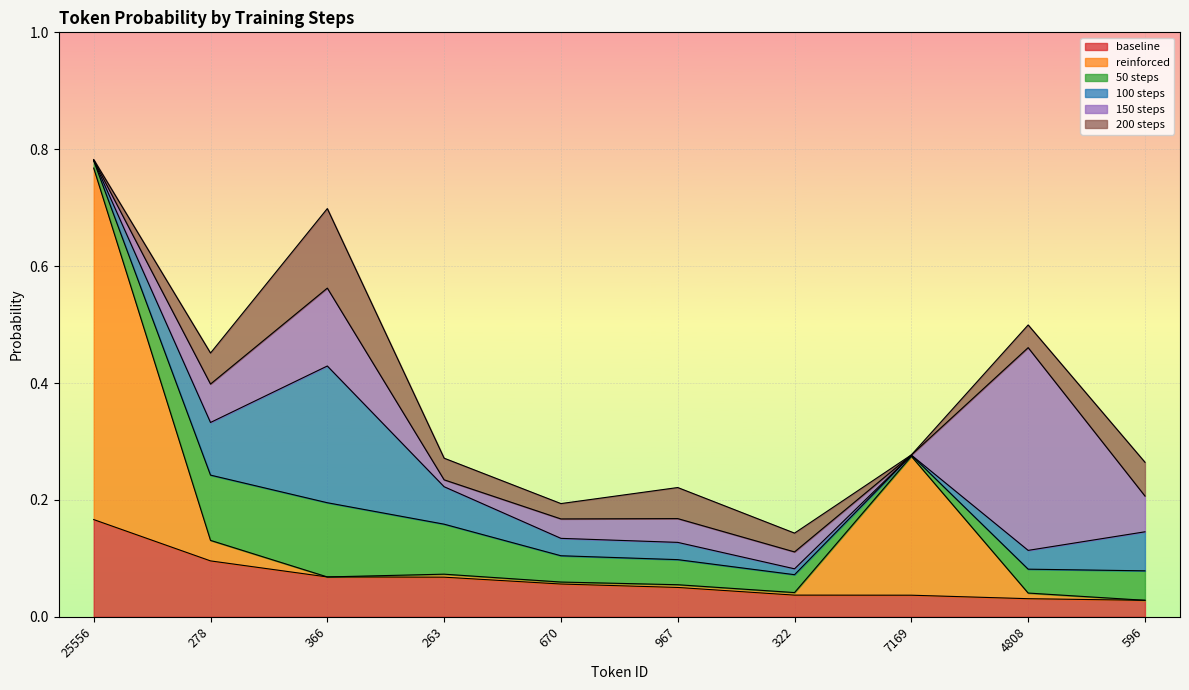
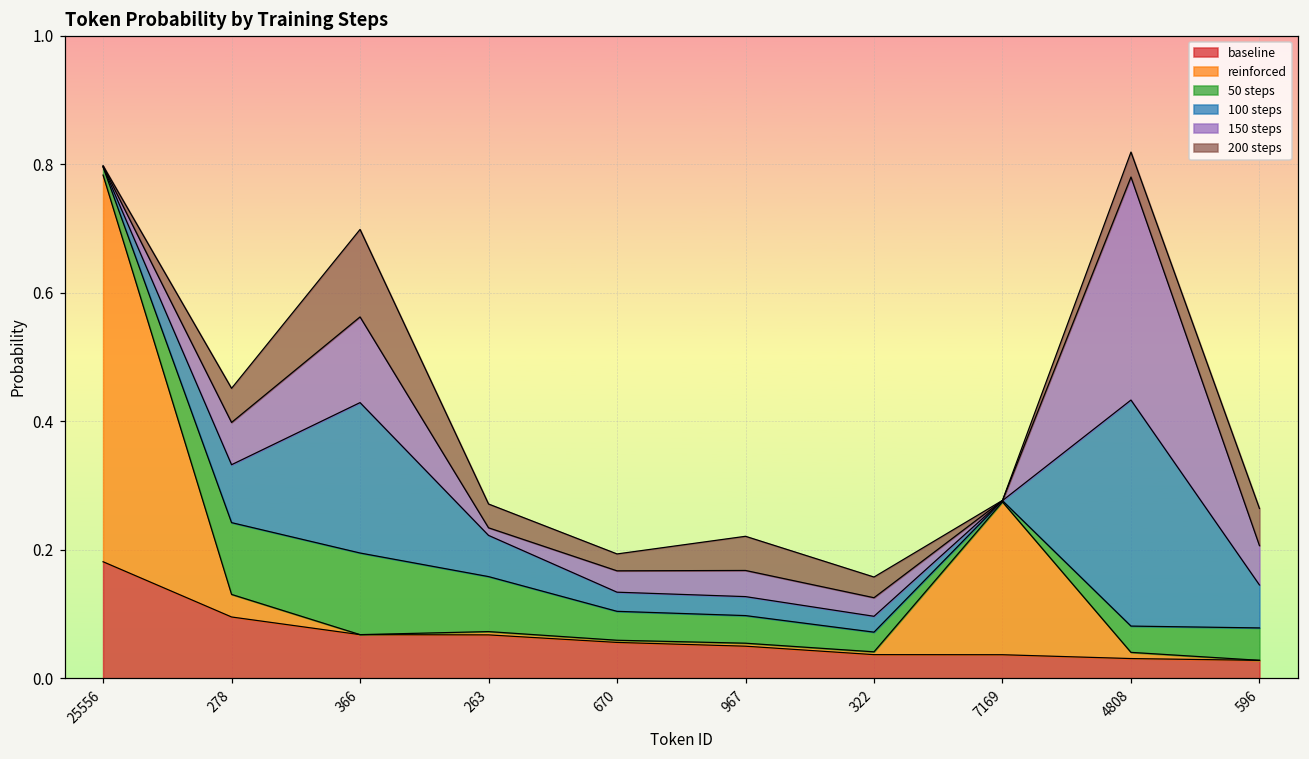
baseline, 25556: 0.17 -> 0.18
100 steps, 322: 0.01 -> 0.02
100 steps, 4808: 0.03 -> 0.35
